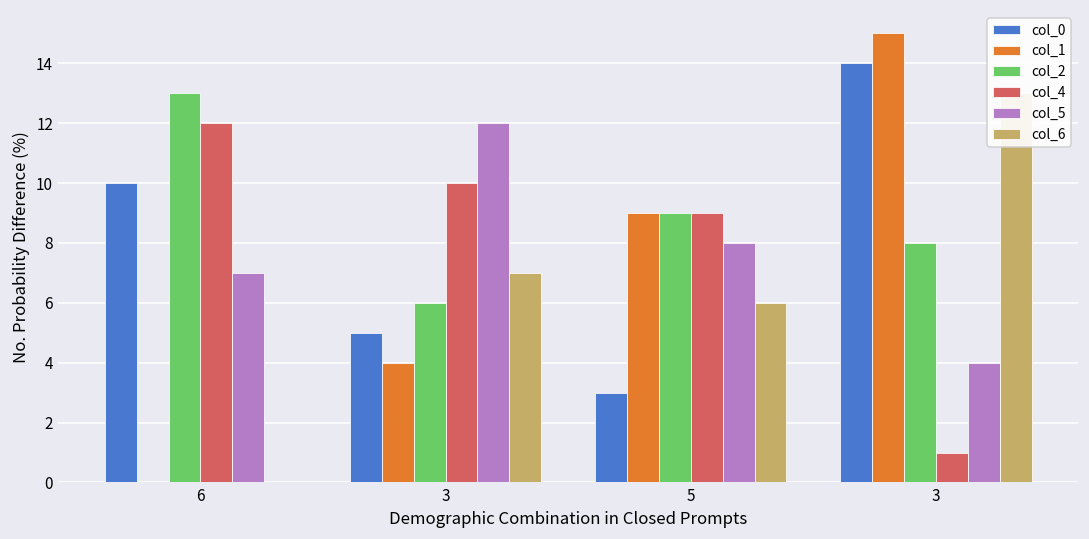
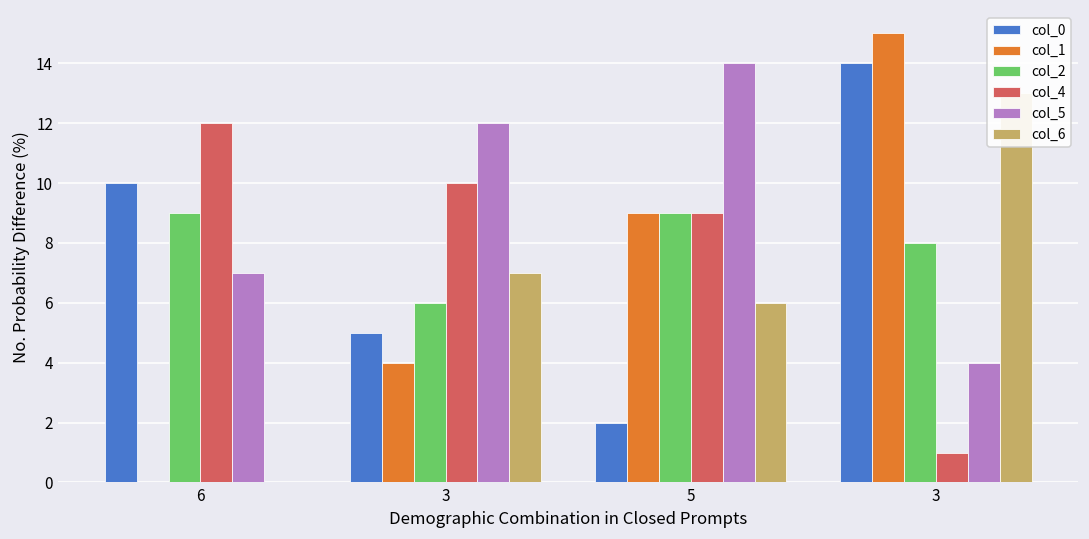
col_2, 6: 13 -> 9
col_0, 5: 3 -> 2
col_5, 5: 8 -> 14
